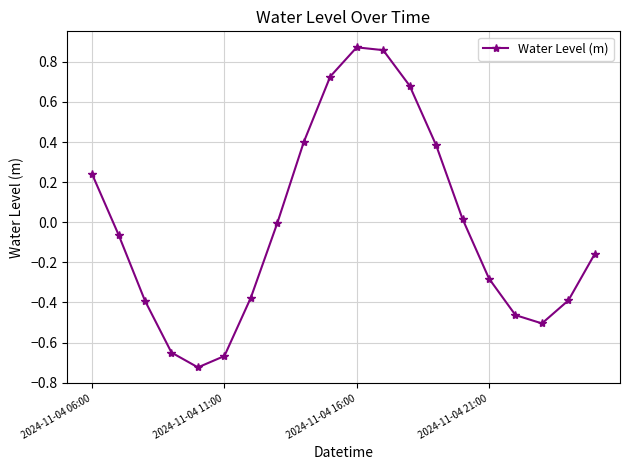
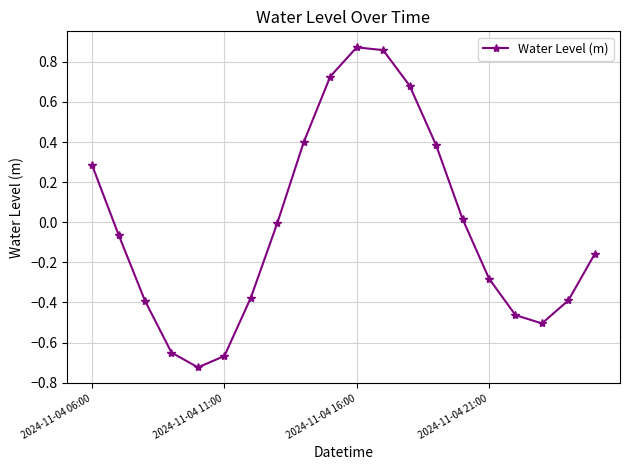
2024-11-04 06:00: 0.24 -> 0.28
